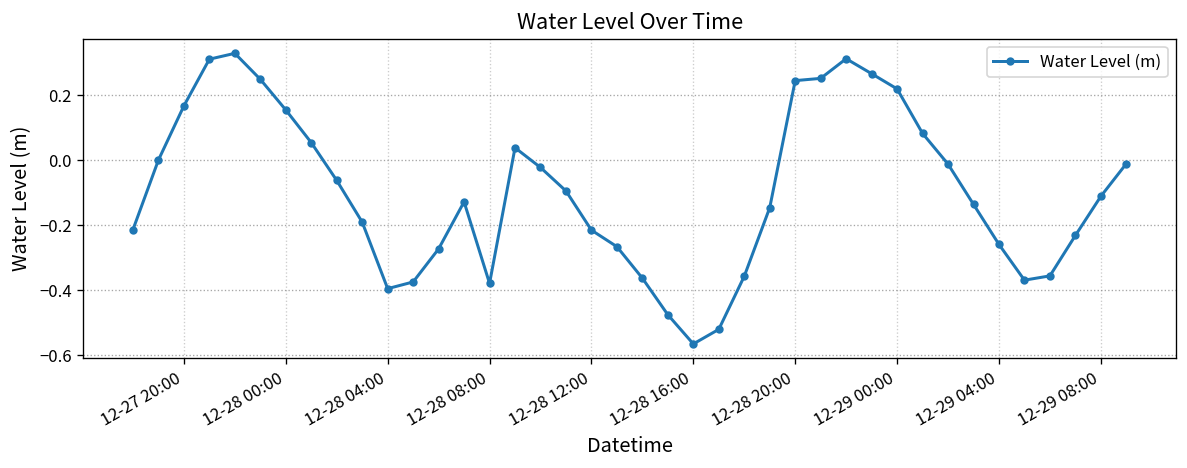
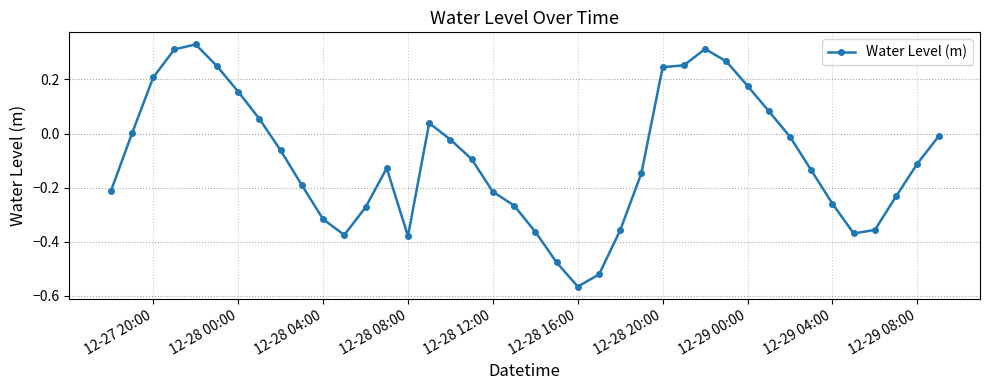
12-27 20:00: 0.17 -> 0.21
12-28 04:00: -0.40 -> -0.32
12-29 00:00: 0.22 -> 0.18
